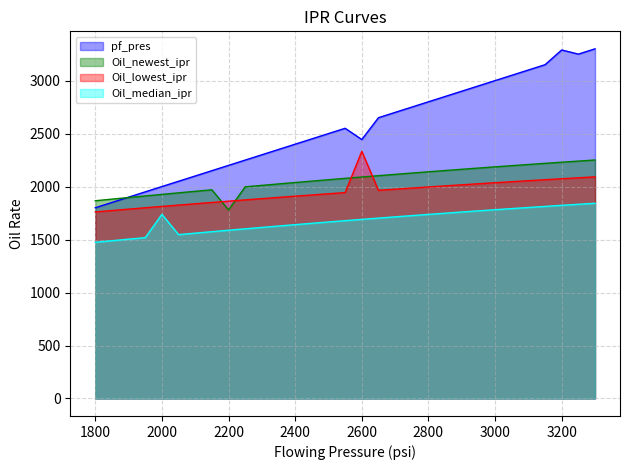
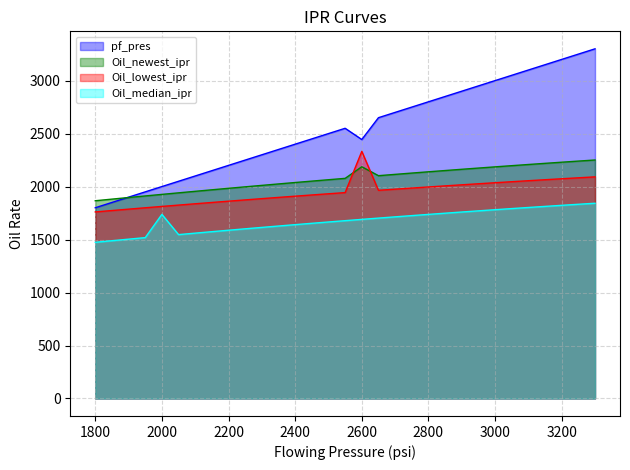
Oil_newest_ipr, 2200: 1780 -> 1980
Oil_newest_ipr, 2600: 2090 -> 2190
pf_pres, 3200: 3290 -> 3200
